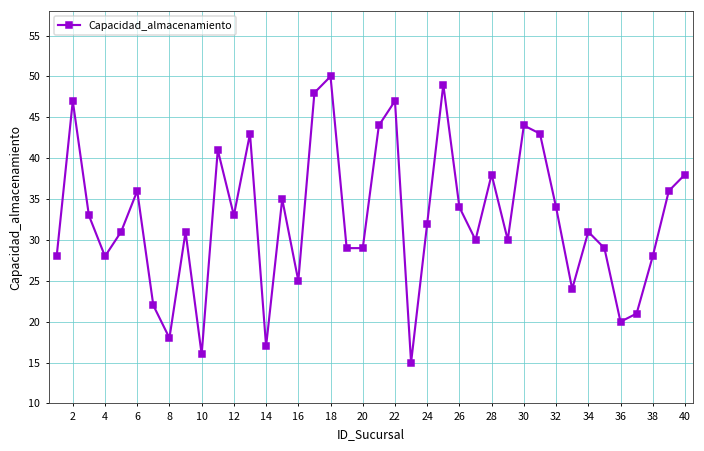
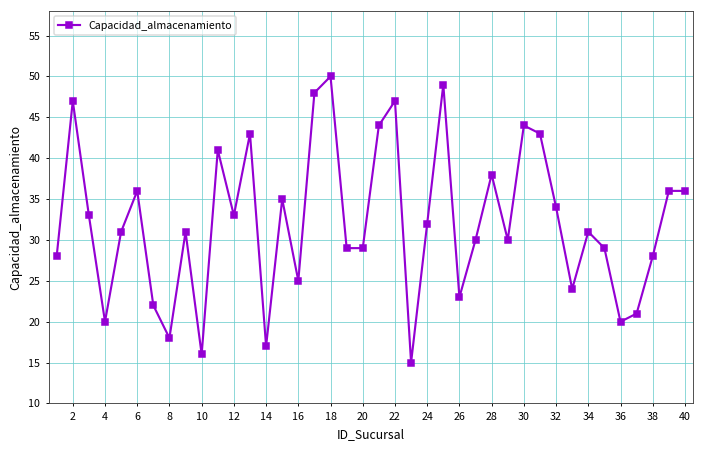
4: 28 -> 20
26: 34 -> 23
40: 38 -> 36
